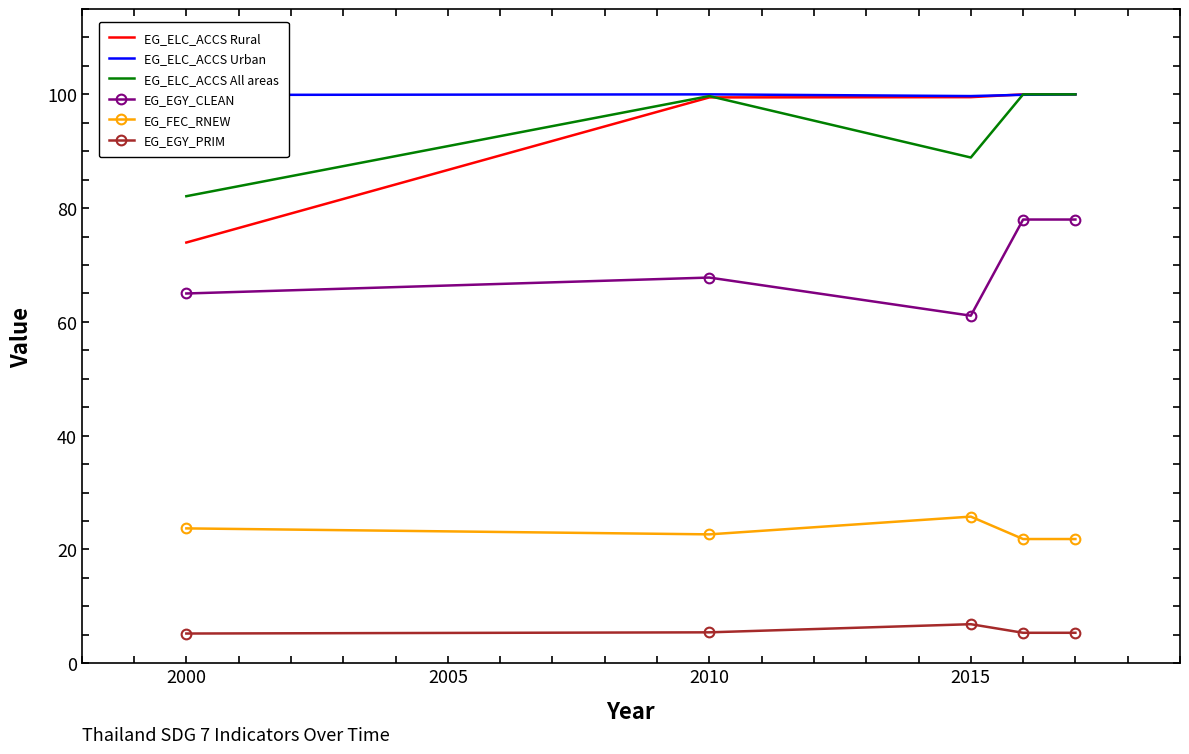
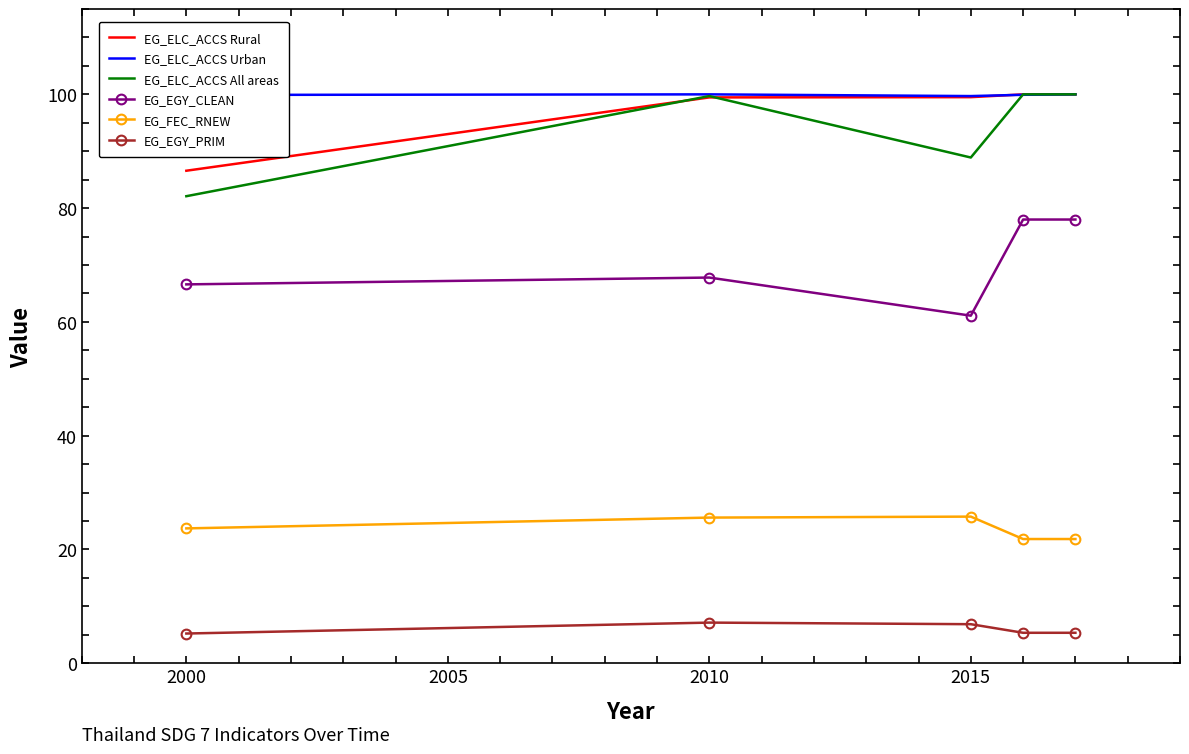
EG_ELC_ACCS Rural, 2000: 74 -> 87
EG_EGY_CLEAN, 2000: 65 -> 67
EG_FEC_RNEW, 2010: 23 -> 26
EG_EGY_PRIM, 2010: 5 -> 7
